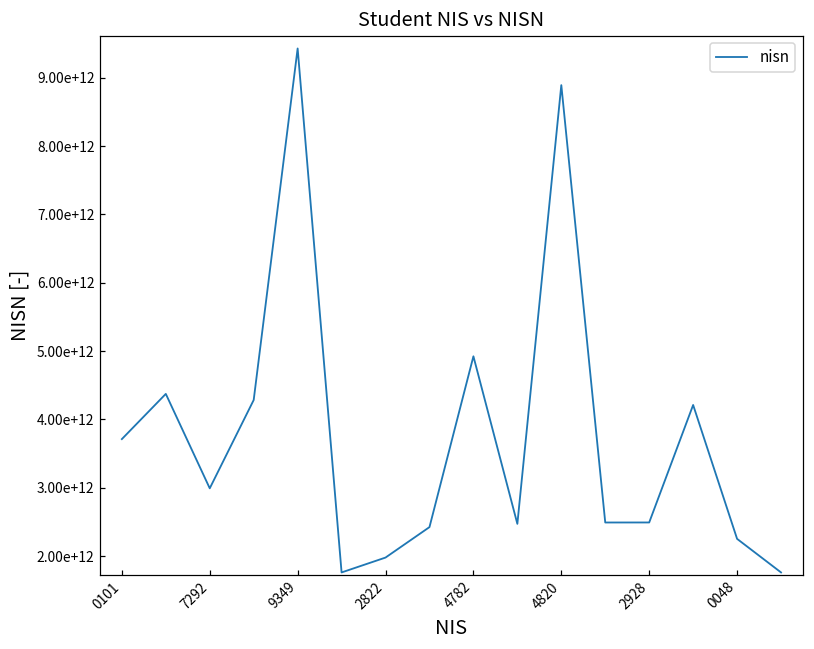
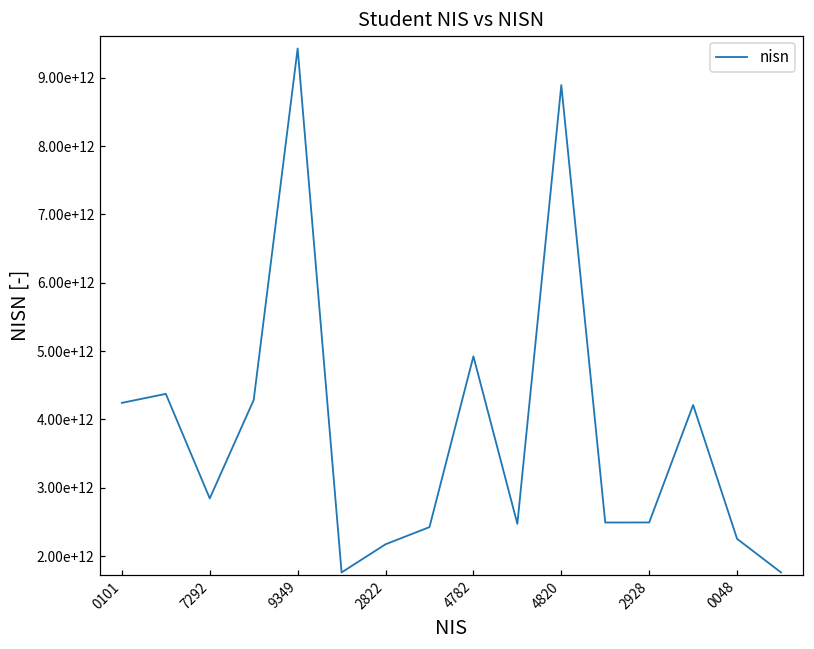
0101: 3700000000000 -> 4200000000000
7292: 3000000000000 -> 2800000000000
2822: 2000000000000 -> 2200000000000
